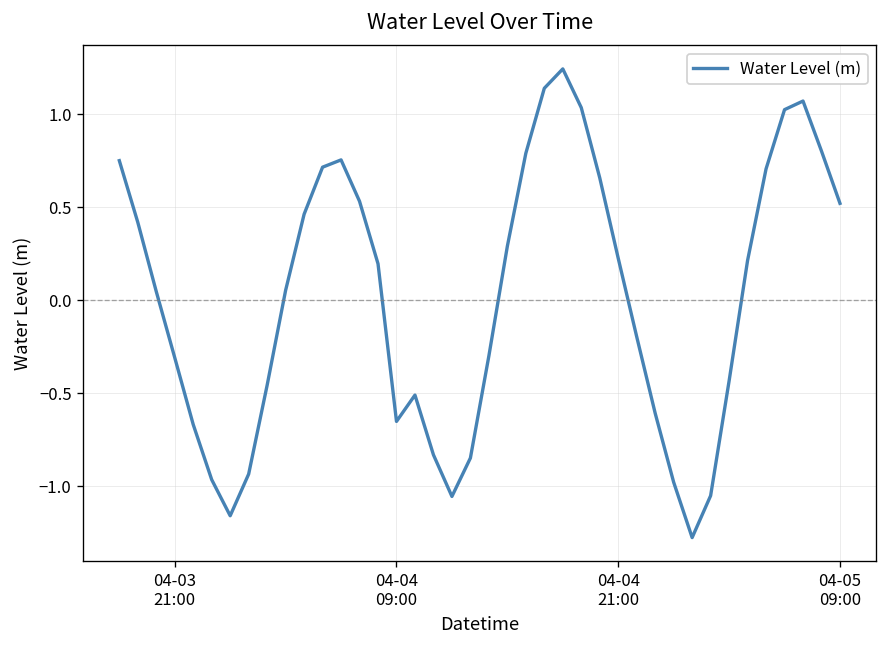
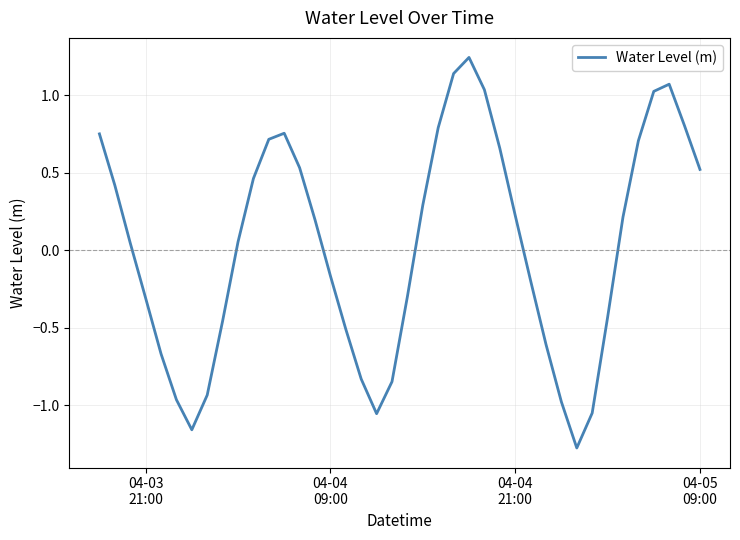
04-04 09:00: -0.65 -> -0.16
